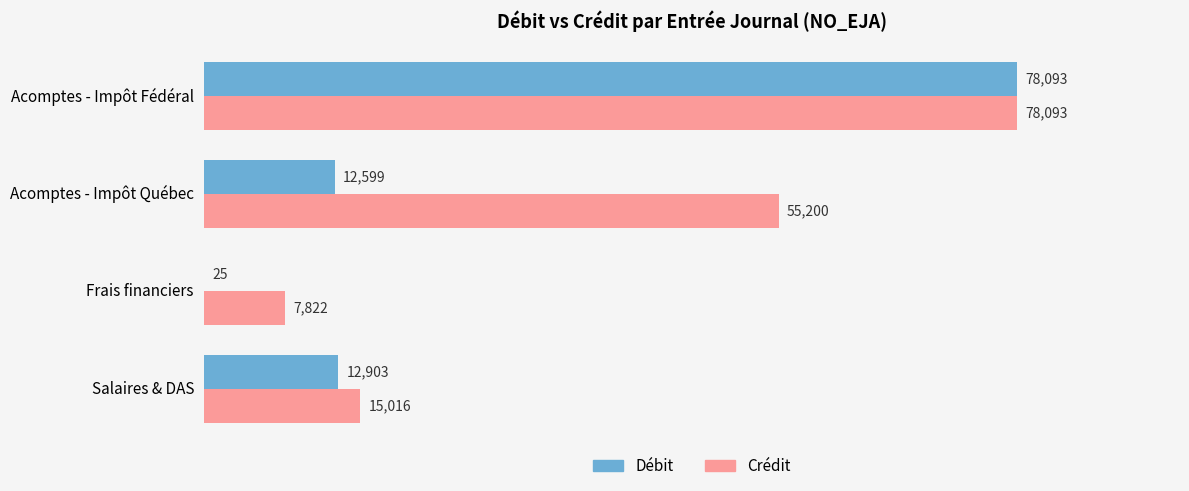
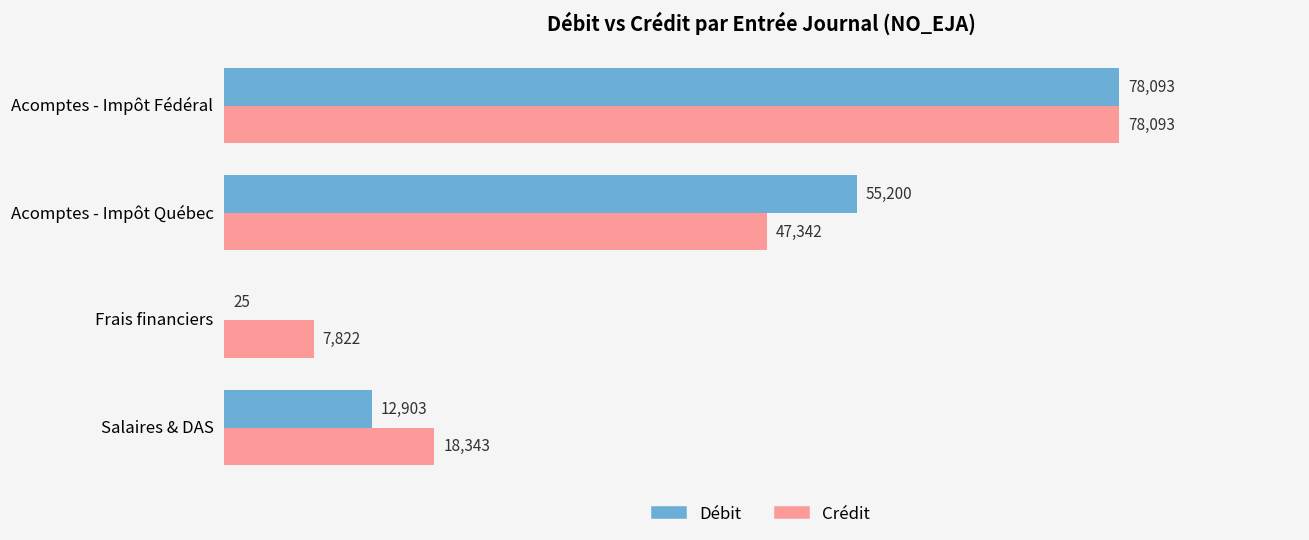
Débit, Acomptes - Impôt Québec: 12,599 -> 55,200
Crédit, Acomptes - Impôt Québec: 55,200 -> 47,342
Crédit, Salaires & DAS: 15,016 -> 18,343
